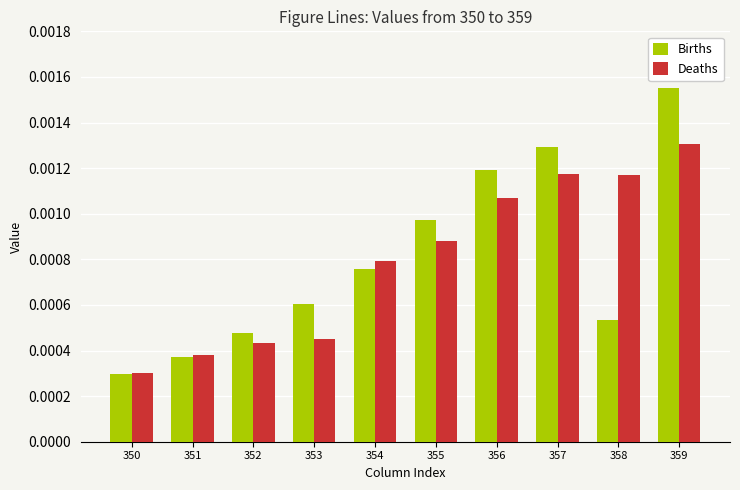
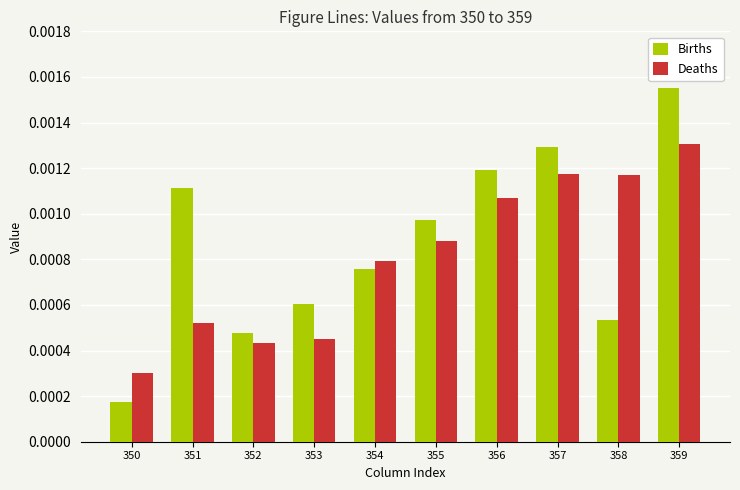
Births, 350: 0.00030 -> 0.00017
Births, 351: 0.00037 -> 0.00111
Deaths, 351: 0.00038 -> 0.00052
